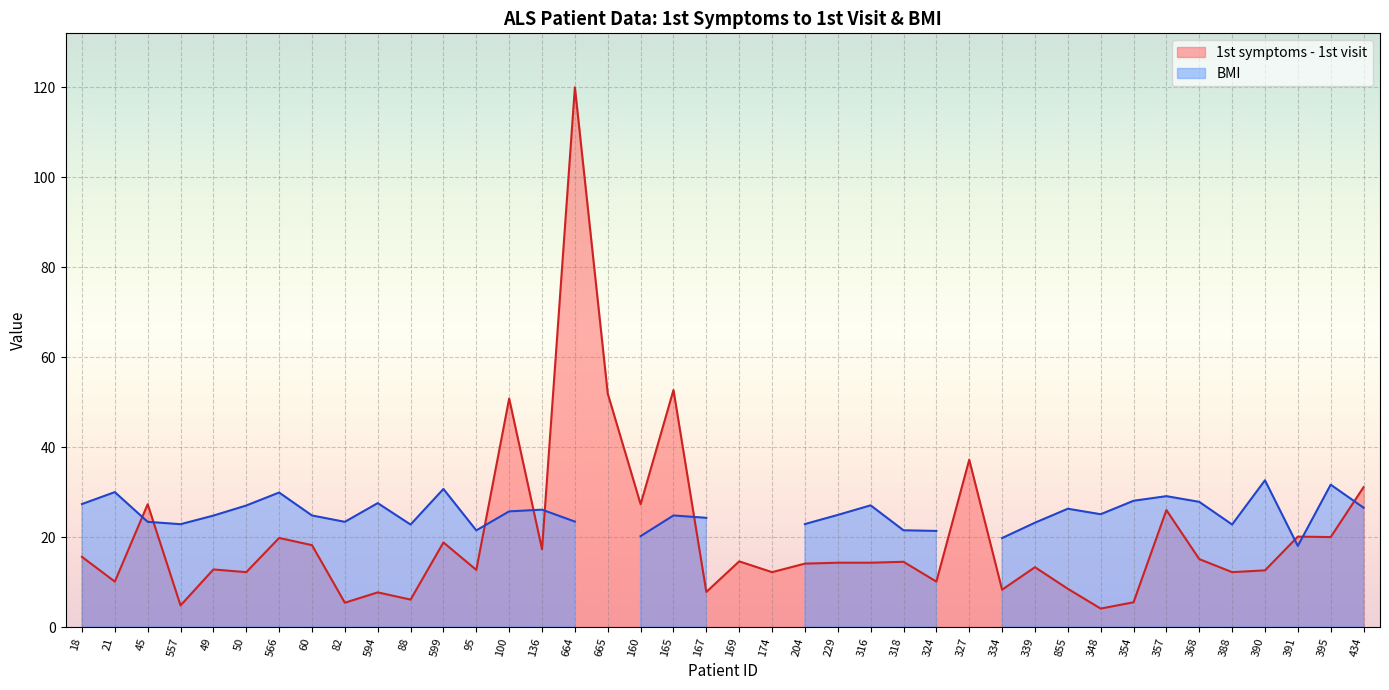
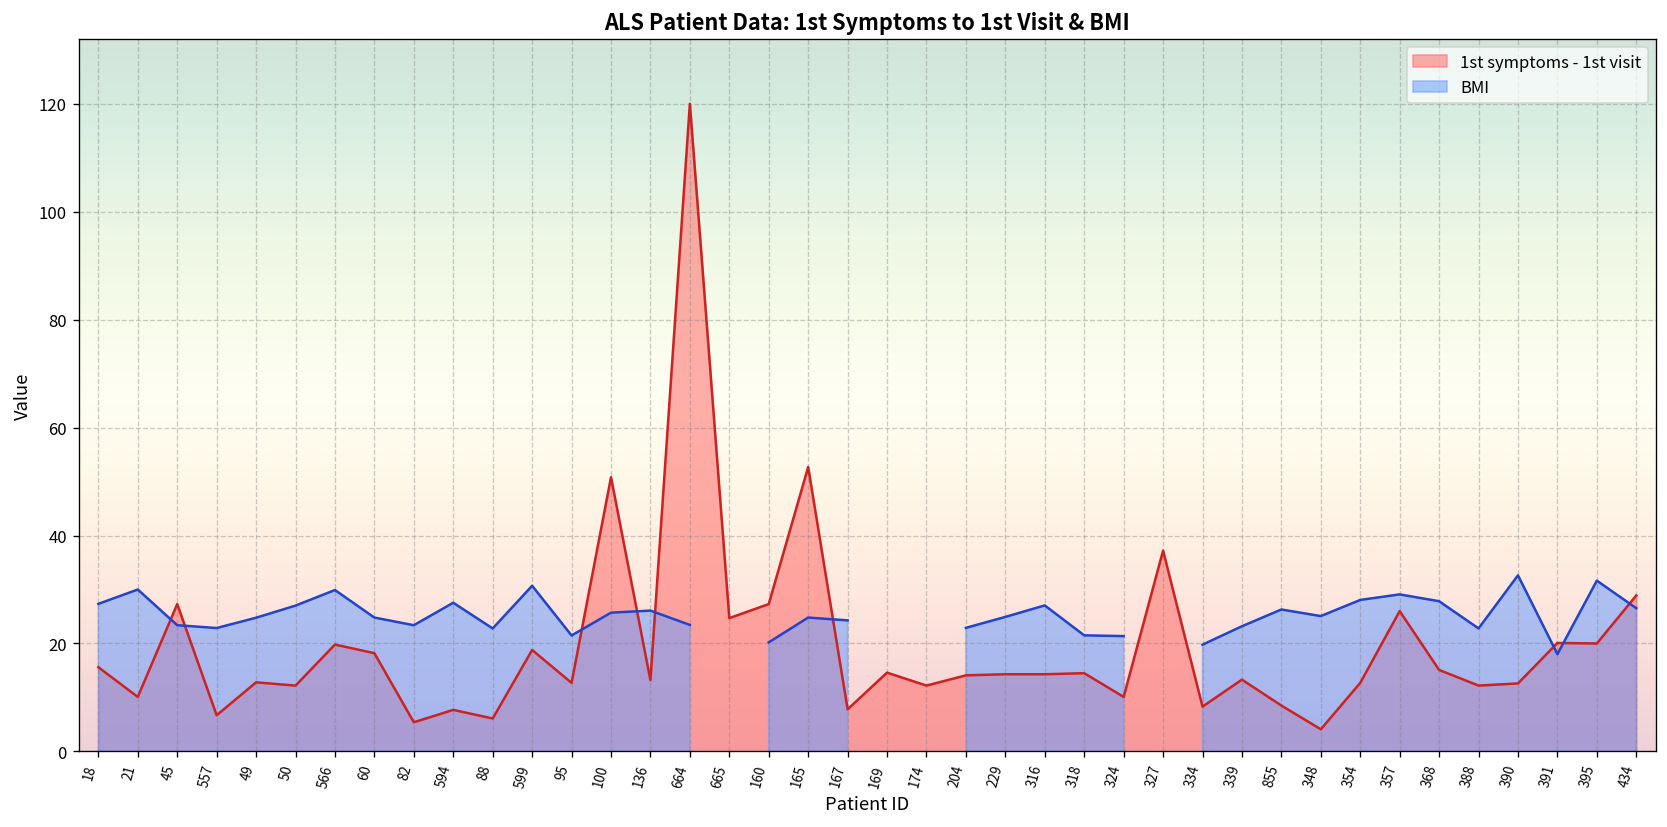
1st symptoms - 1st visit, 557: 5 -> 7
1st symptoms - 1st visit, 136: 17 -> 13
1st symptoms - 1st visit, 665: 52 -> 25
1st symptoms - 1st visit, 354: 6 -> 13
1st symptoms - 1st visit, 434: 31 -> 29
